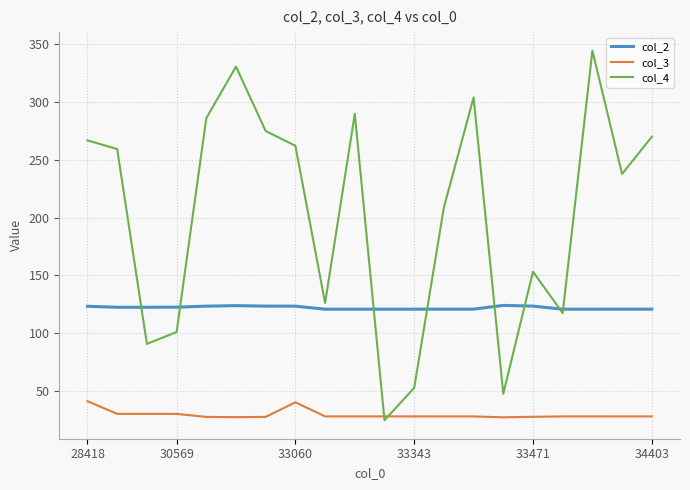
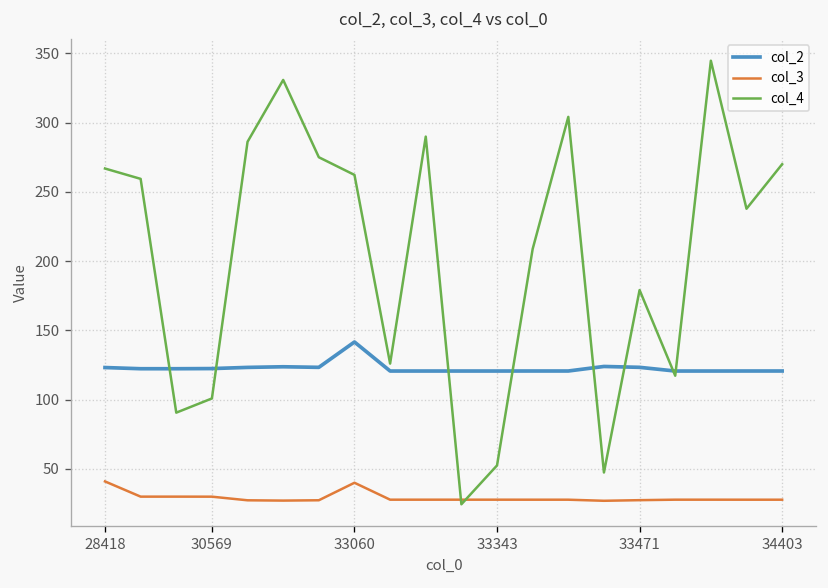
col_2, 33060: 123 -> 142
col_4, 33471: 153 -> 179
